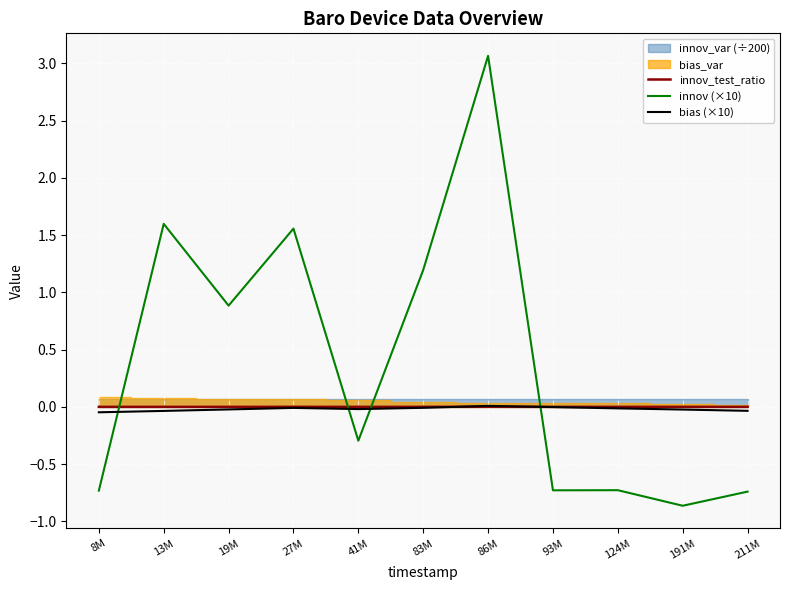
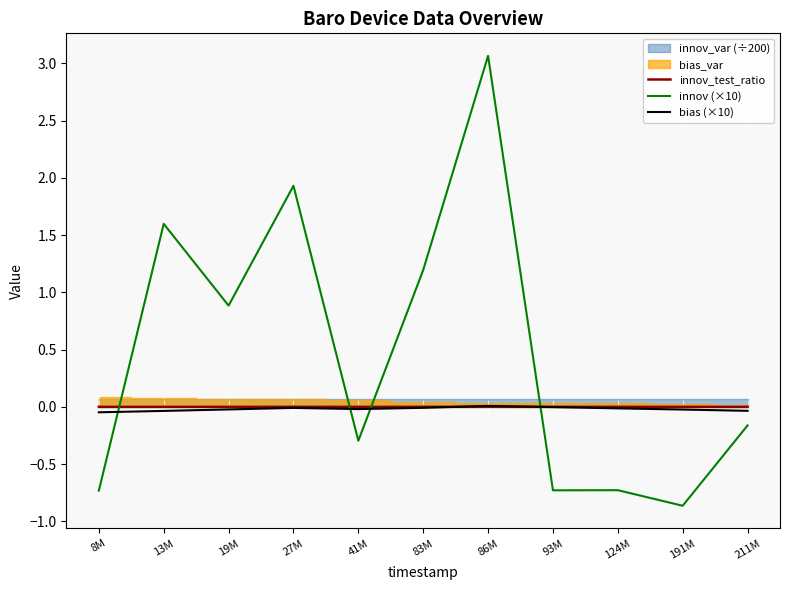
innov (×10), 27M: 1.56 -> 1.93
innov (×10), 211M: -0.74 -> -0.16
